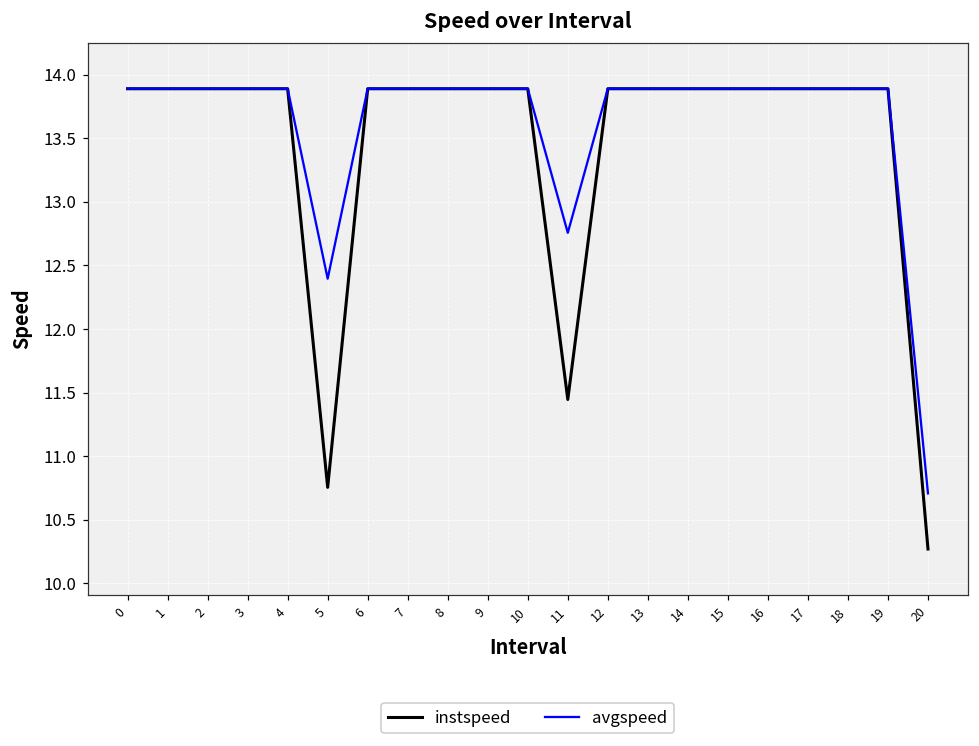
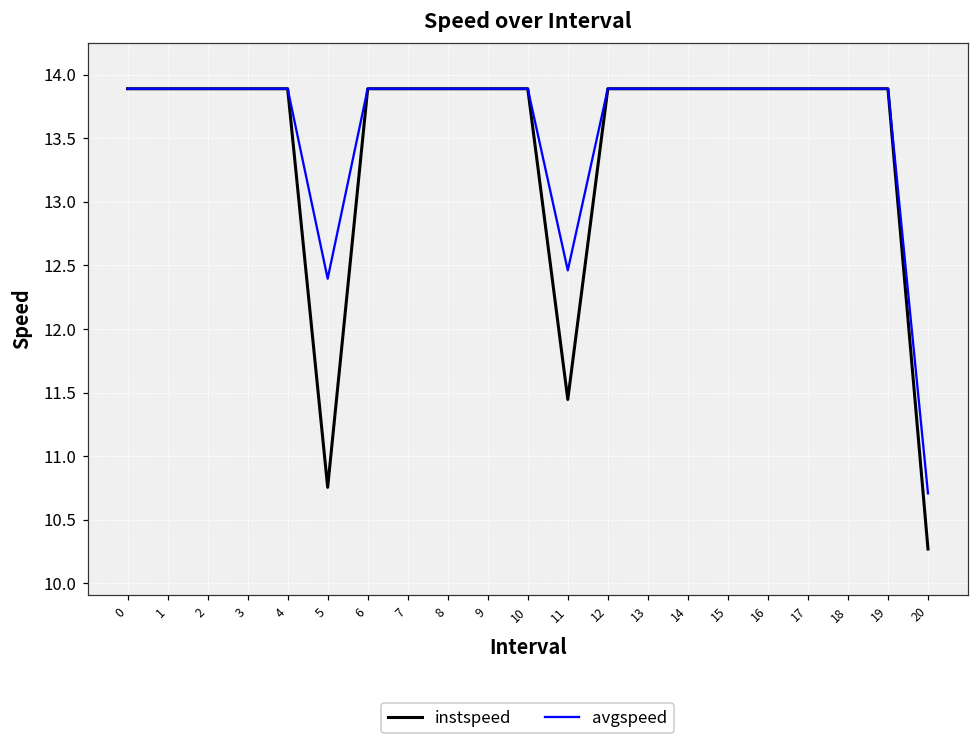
avgspeed, 11: 12.76 -> 12.46
